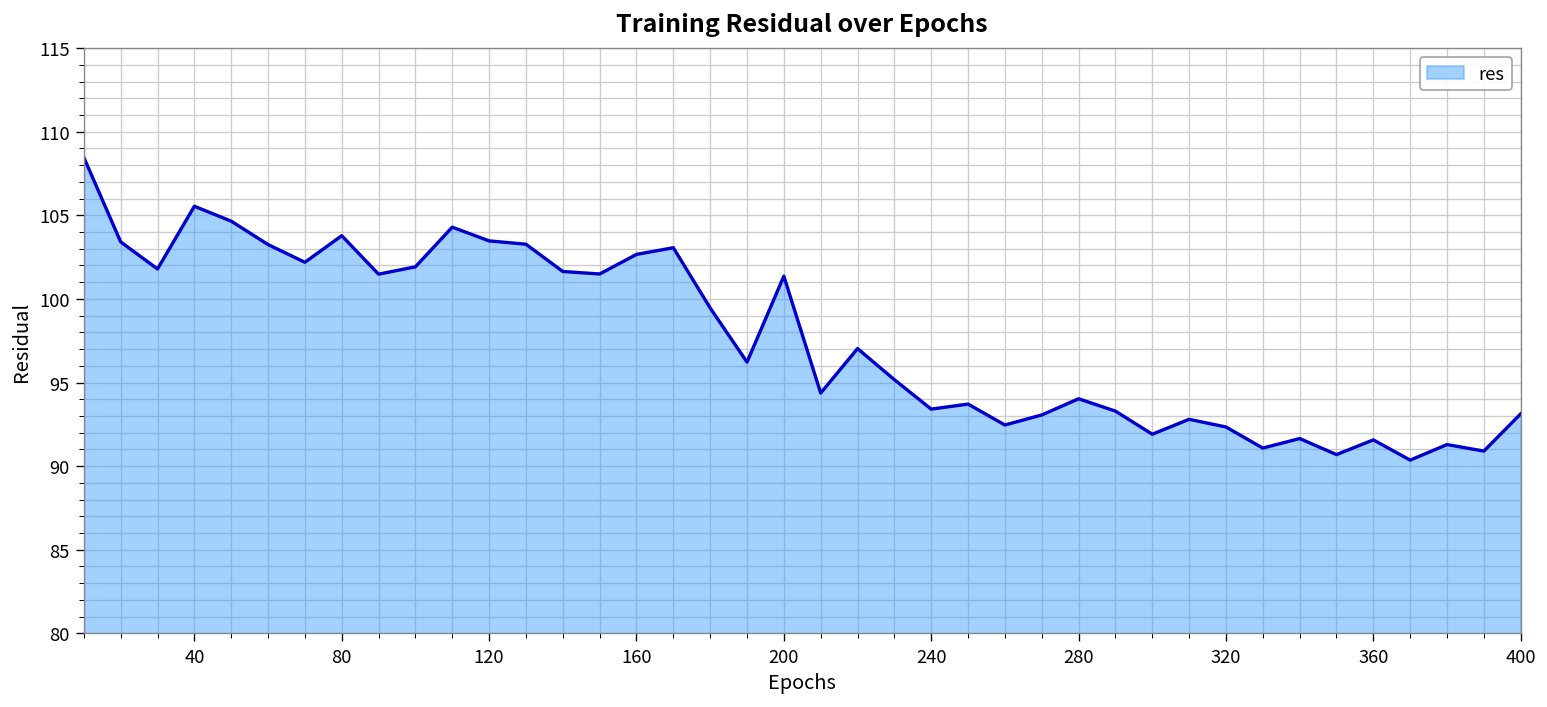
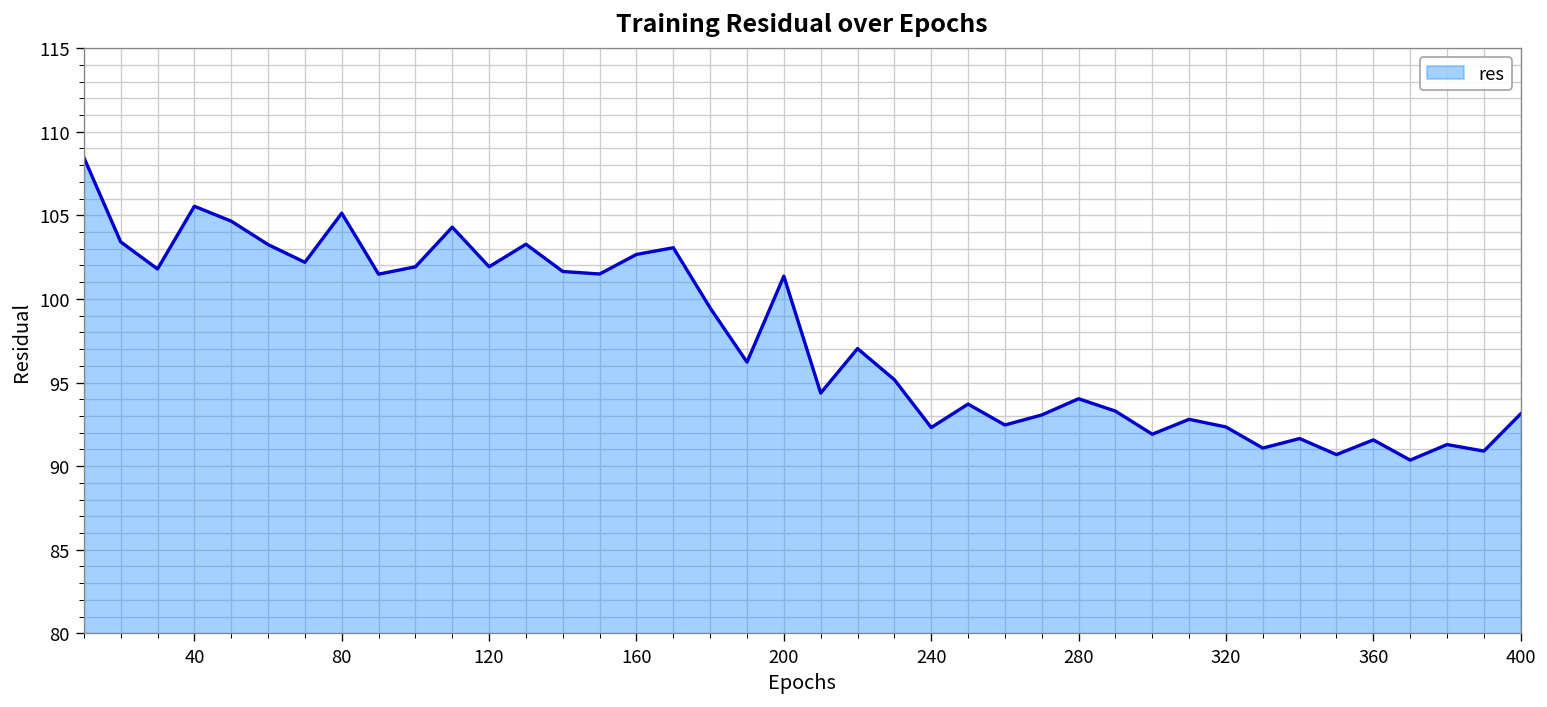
80: 103.8 -> 105.1
120: 103.5 -> 101.9
240: 93.4 -> 92.3
